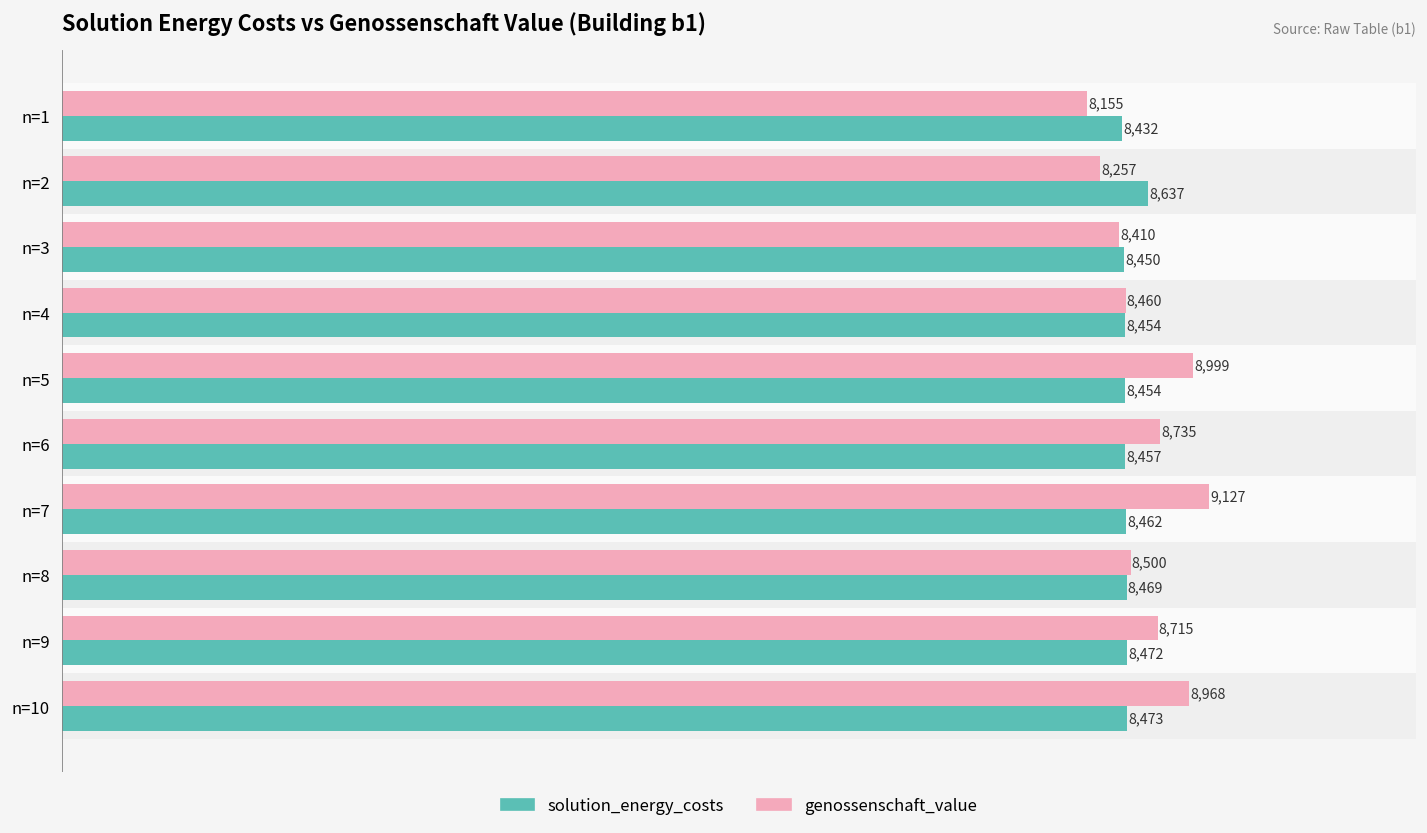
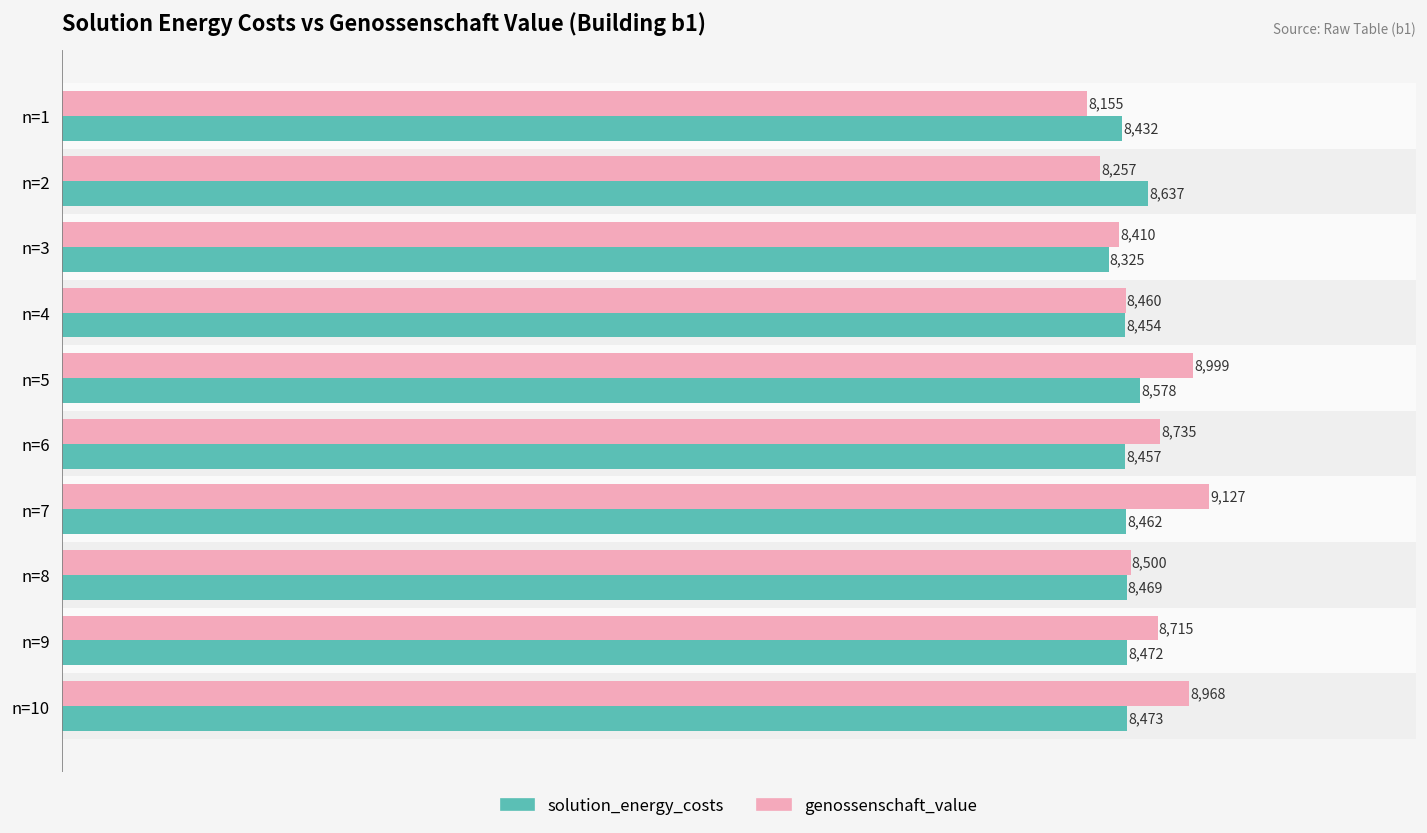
solution_energy_costs, n=3: 8,450 -> 8,325
solution_energy_costs, n=5: 8,454 -> 8,578
